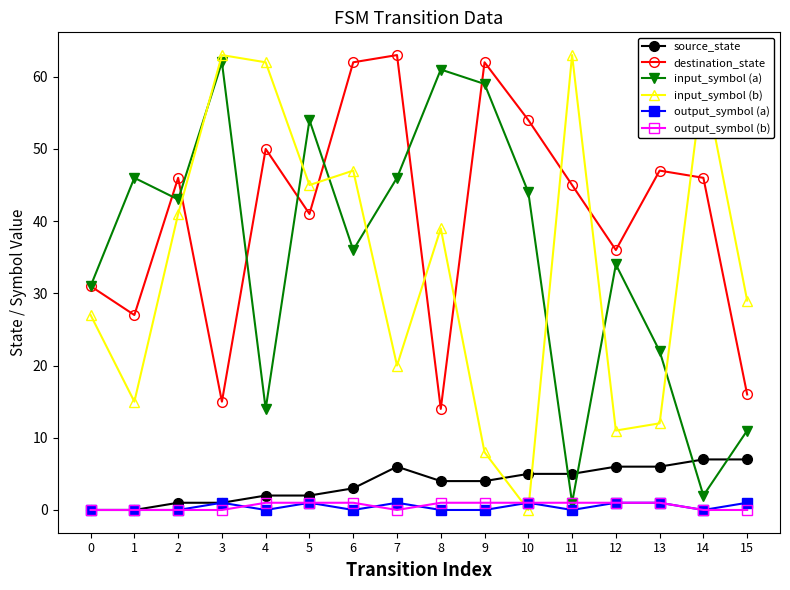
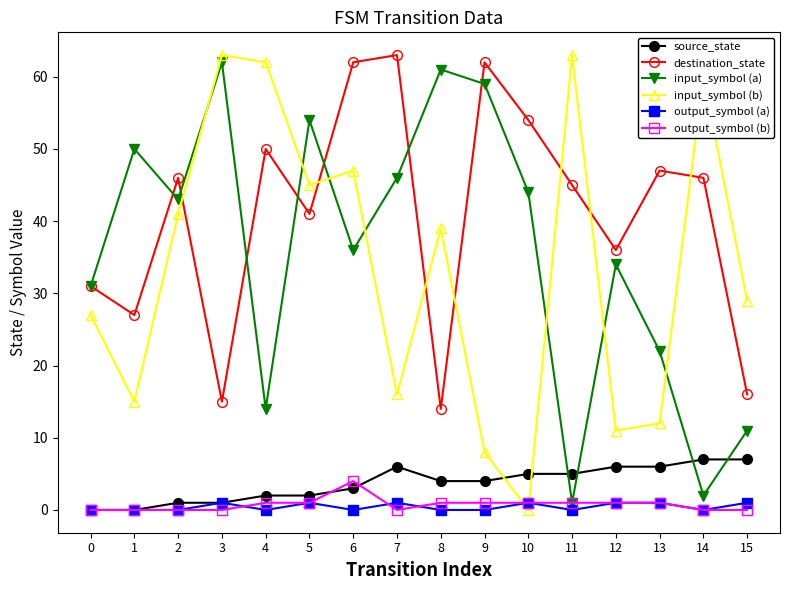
input_symbol (a), 1: 46 -> 50
output_symbol (b), 6: 1 -> 4
input_symbol (b), 7: 20 -> 16
